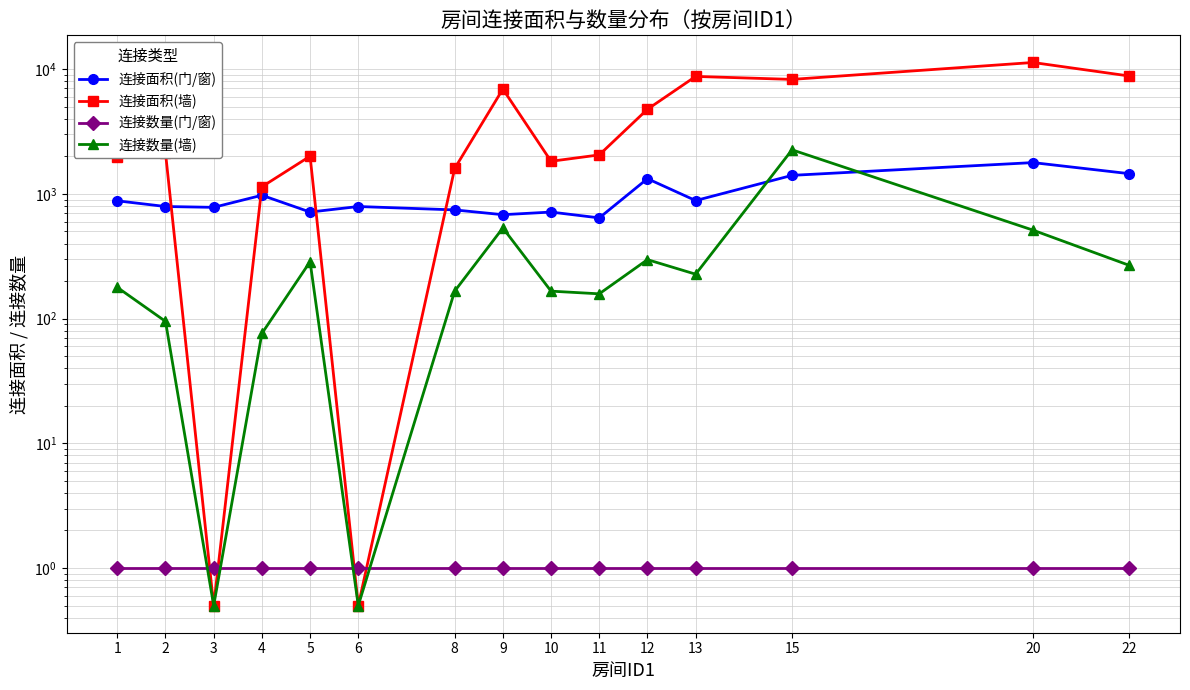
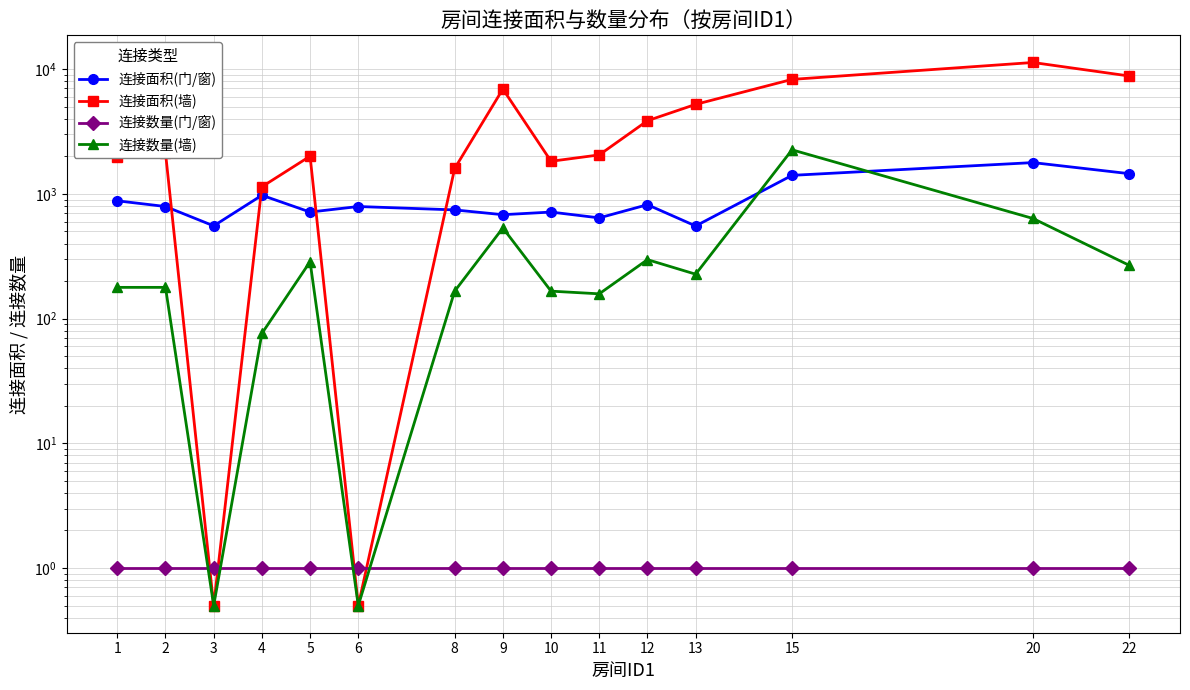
连接数量(墙), 2: 100 -> 180
连接面积(门/窗), 3: 800 -> 600
连接面积(门/窗), 12: 1300 -> 800
连接面积(墙), 12: 4800 -> 3900
连接面积(门/窗), 13: 900 -> 600
连接面积(墙), 13: 9000 -> 5200
连接数量(墙), 20: 510 -> 600
